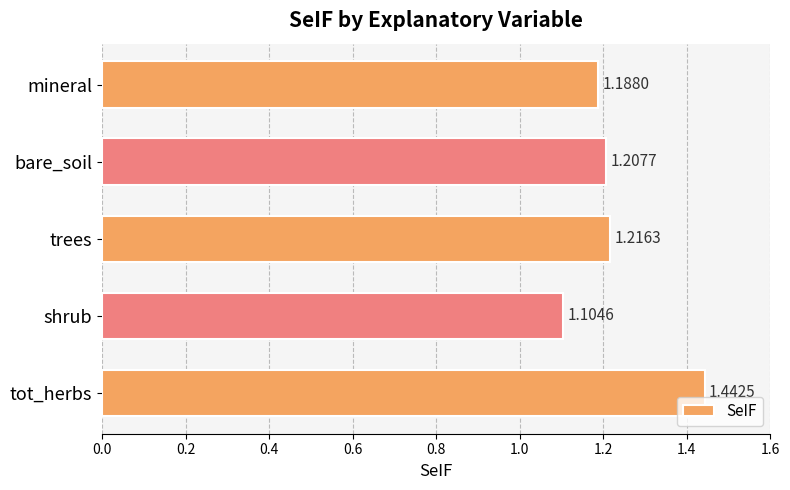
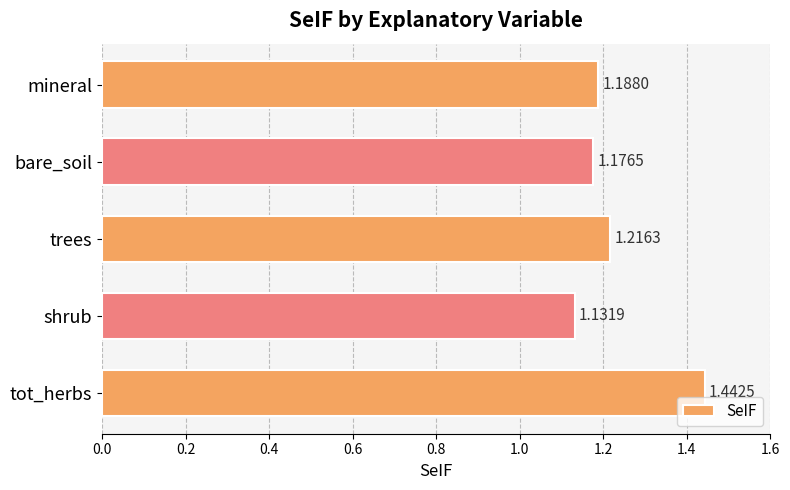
bare_soil: 1.2077 -> 1.1765
shrub: 1.1046 -> 1.1319
